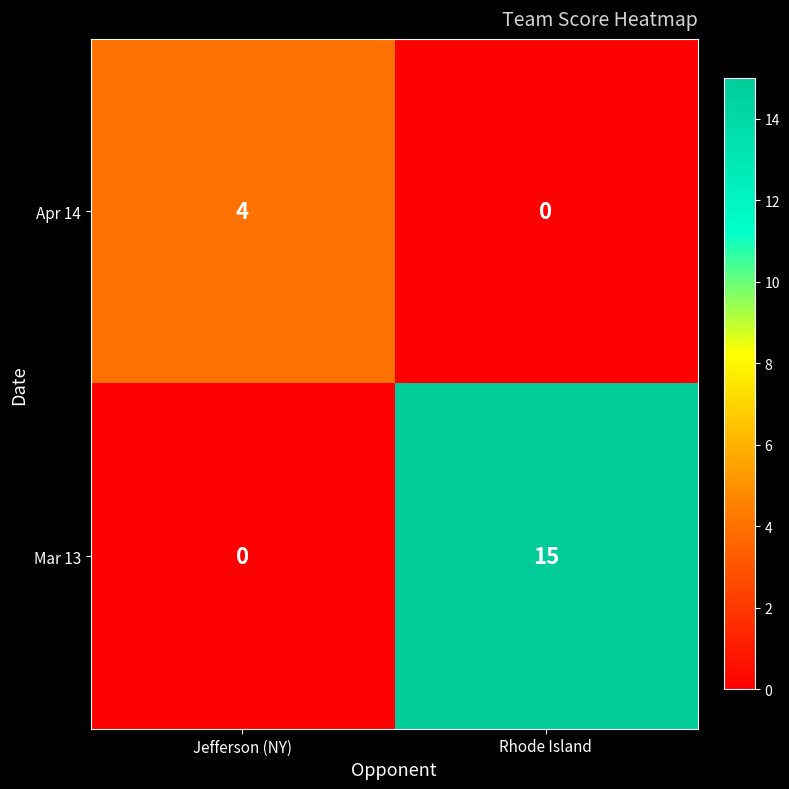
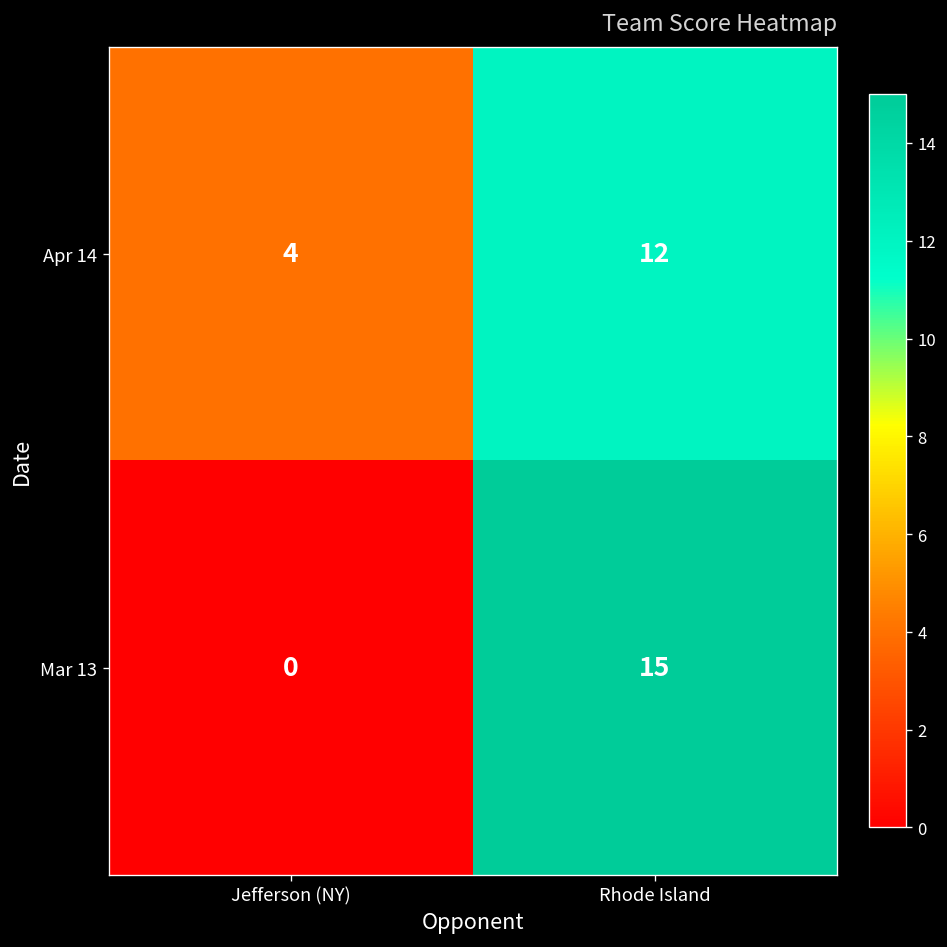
Apr 14, Rhode Island: 0 -> 12
